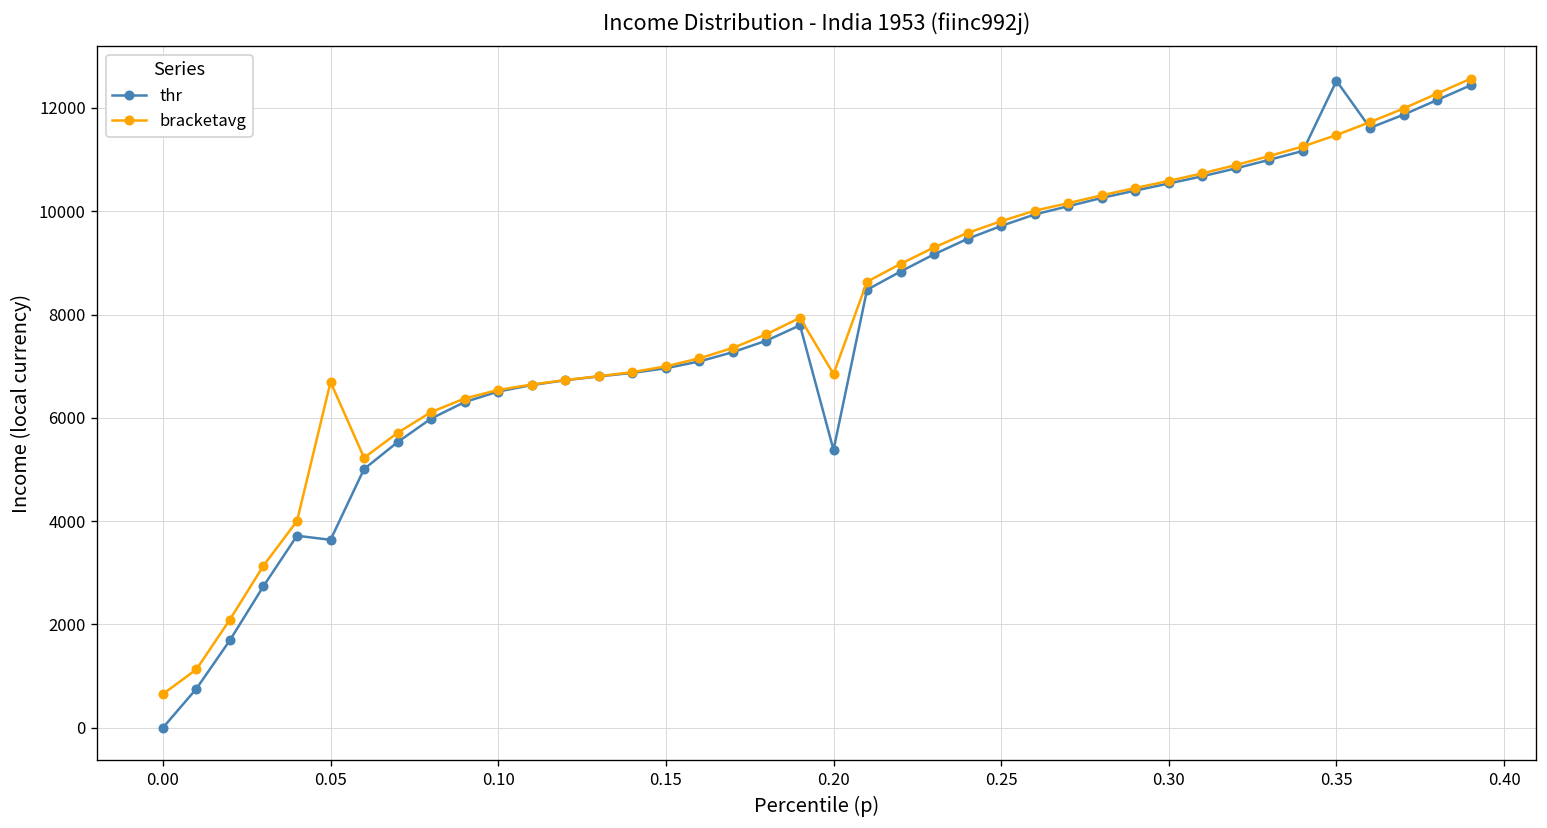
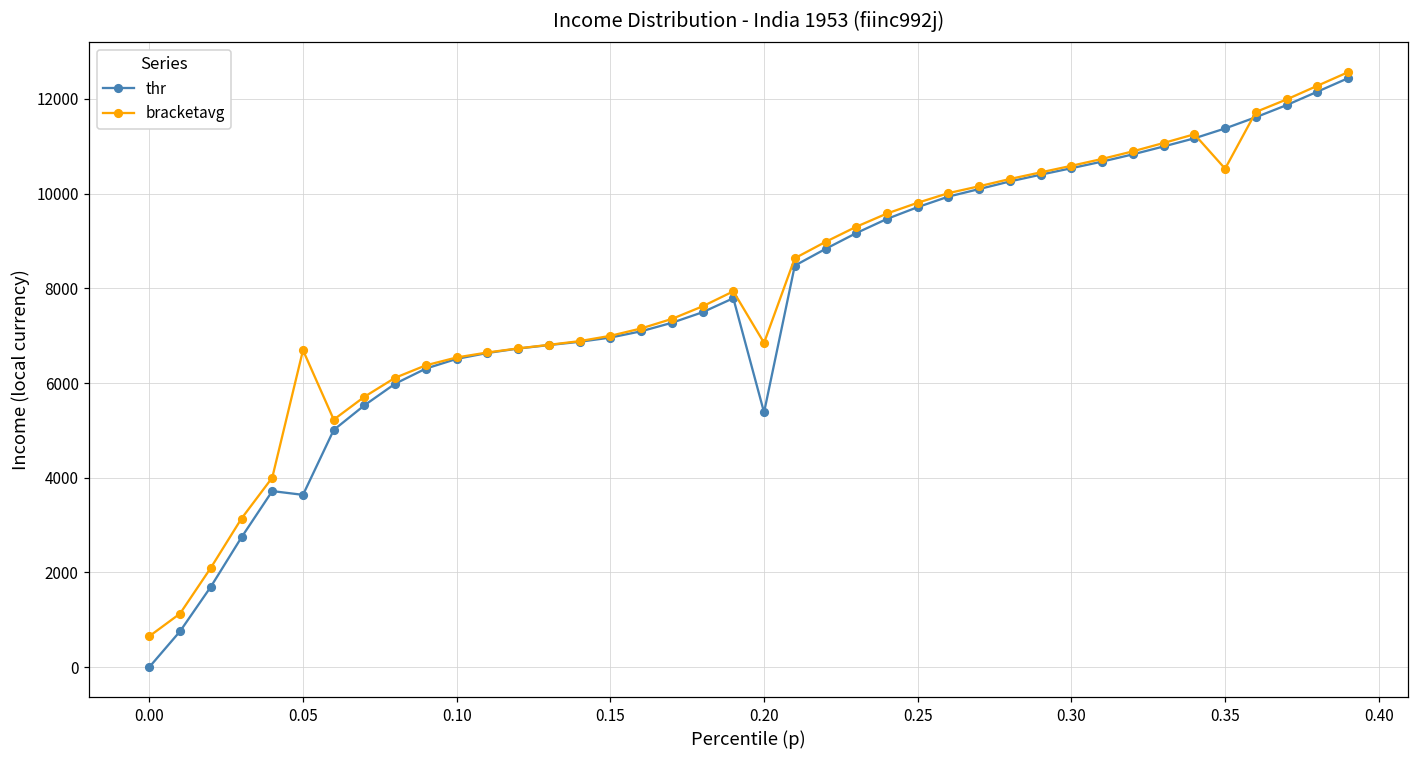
thr, 0.35: 12500 -> 11400
bracketavg, 0.35: 11500 -> 10500
